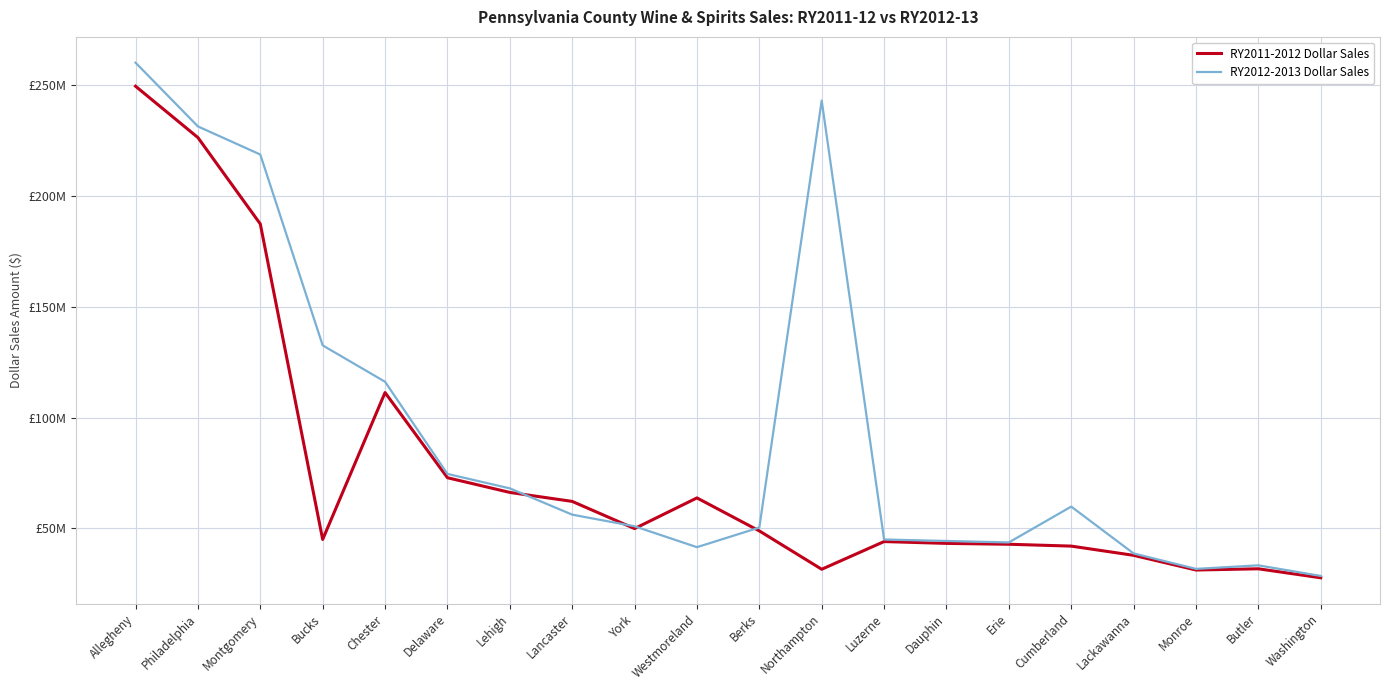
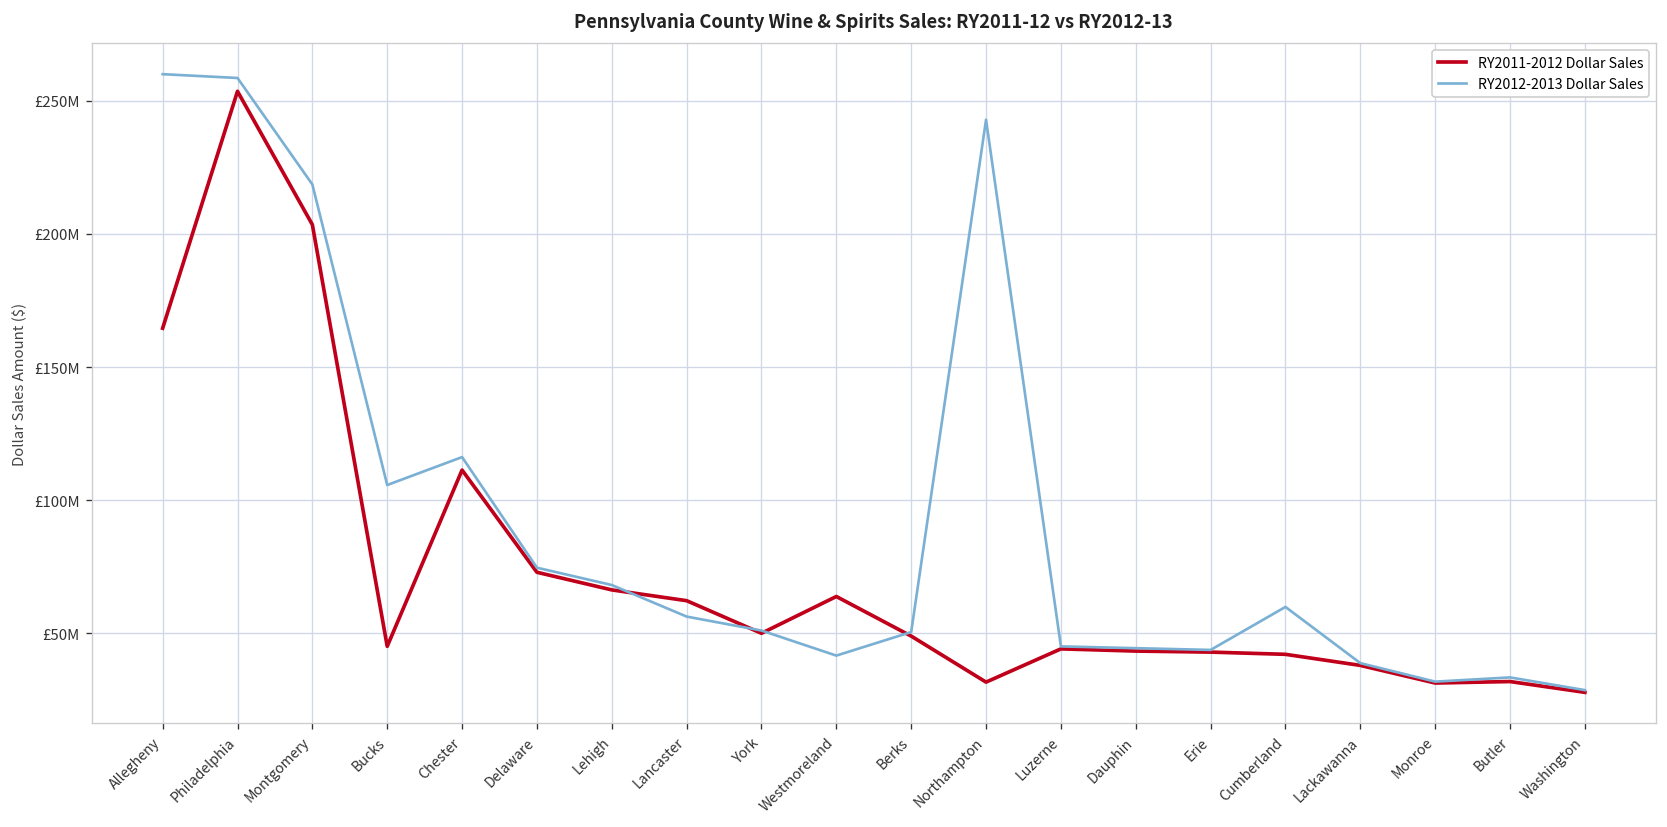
RY2011-2012 Dollar Sales, Allegheny: £249000000 -> £165000000
RY2011-2012 Dollar Sales, Philadelphia: £226000000 -> £254000000
RY2012-2013 Dollar Sales, Philadelphia: £231000000 -> £259000000
RY2011-2012 Dollar Sales, Montgomery: £187000000 -> £204000000
RY2012-2013 Dollar Sales, Bucks: £133000000 -> £106000000
